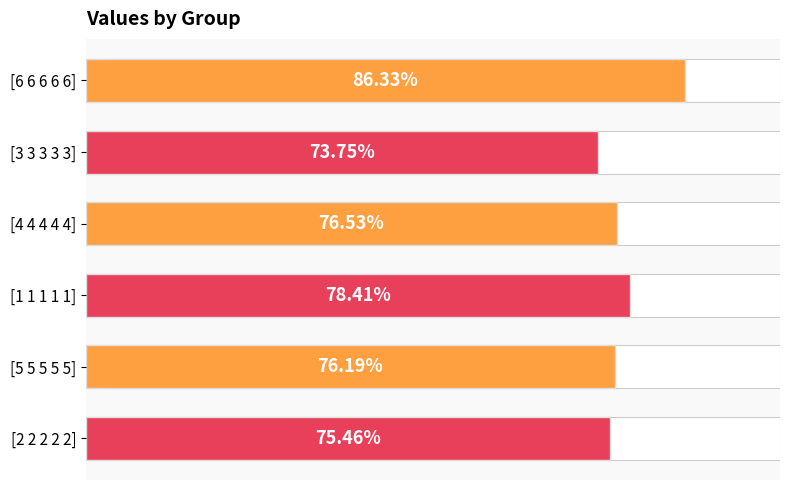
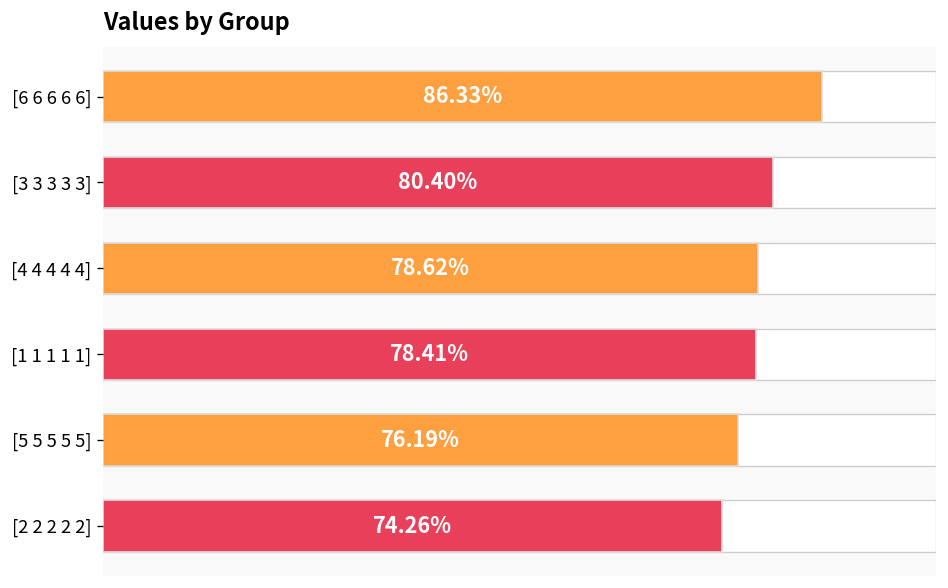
[3 3 3 3 3]: 73.75% -> 80.40%
[4 4 4 4 4]: 76.53% -> 78.62%
[2 2 2 2 2]: 75.46% -> 74.26%
